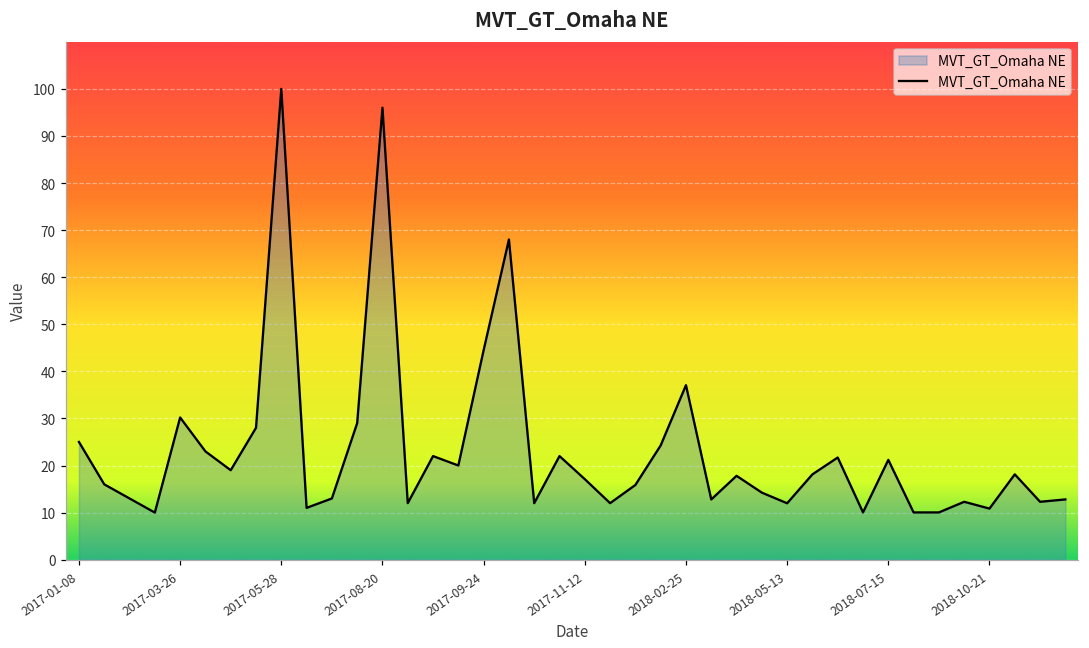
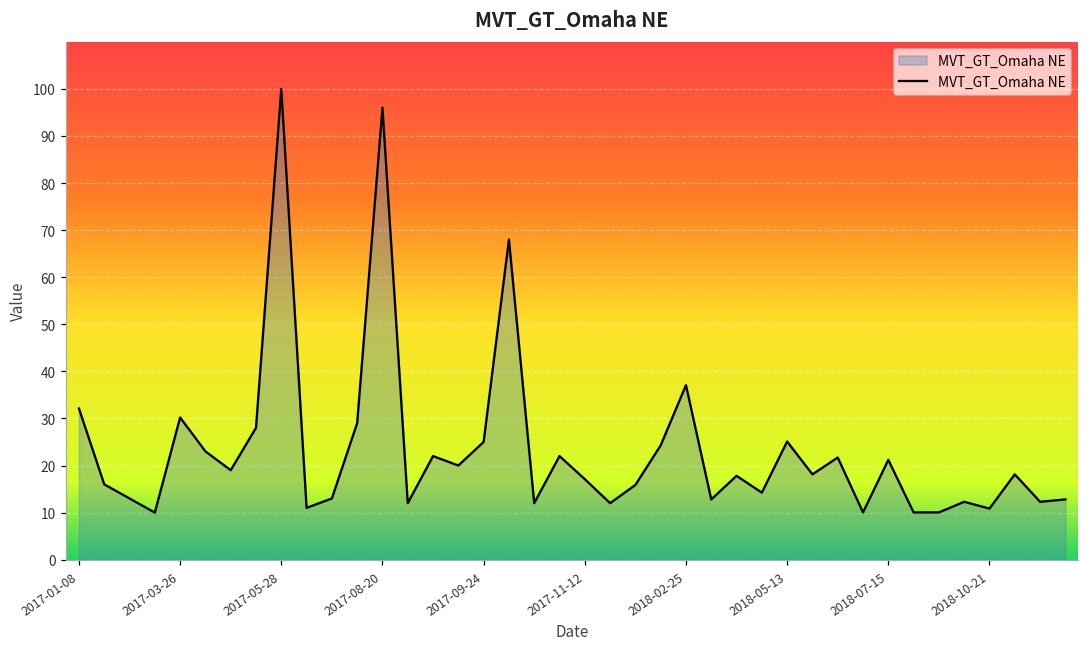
2017-01-08: 25 -> 32
2017-09-24: 45 -> 25
2018-05-13: 12 -> 25
